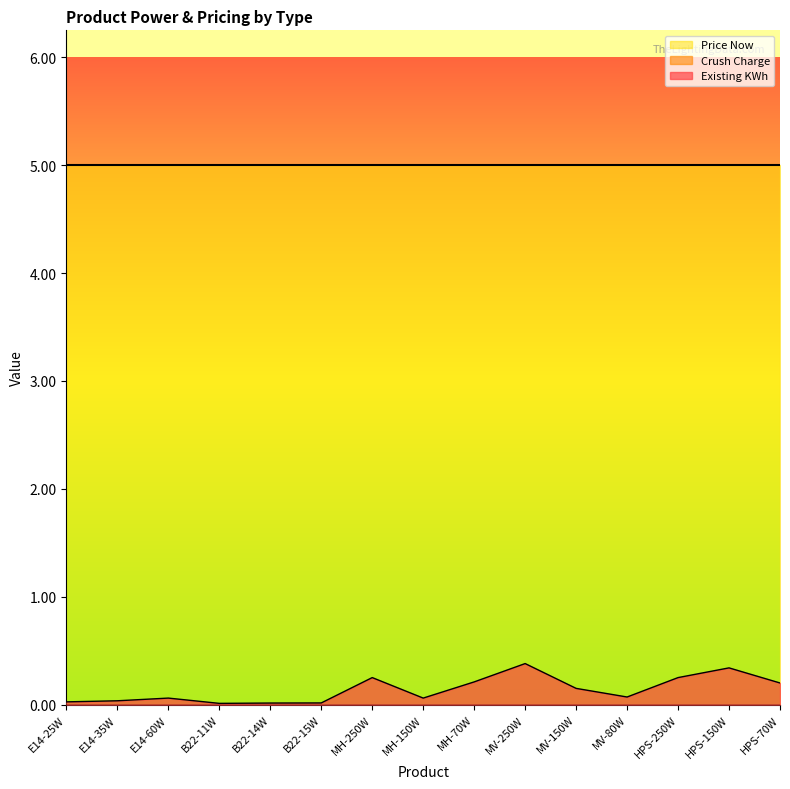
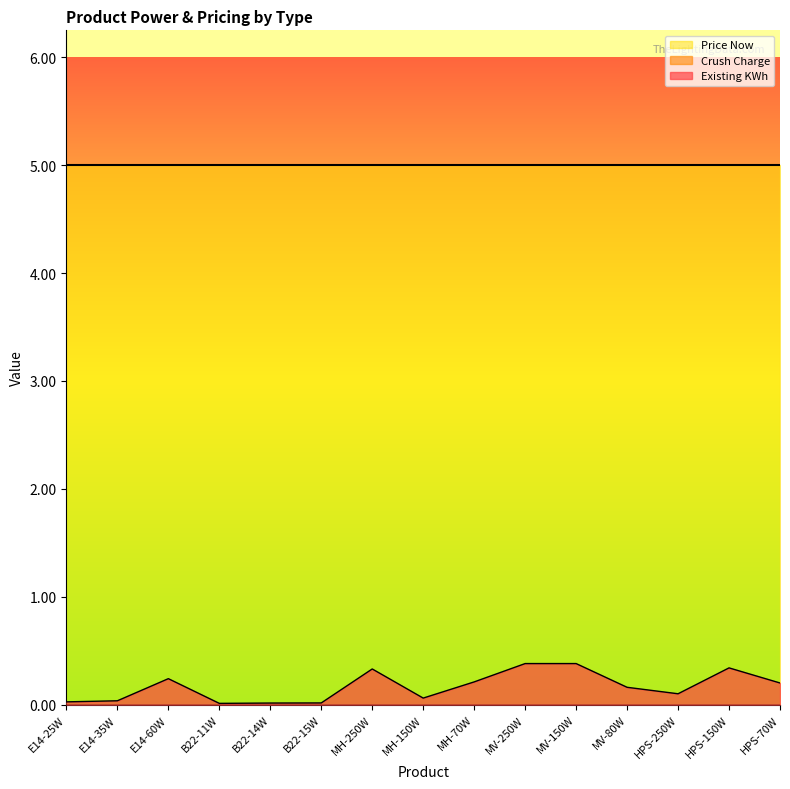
Existing KWh, E14-60W: 0.06 -> 0.24
Existing KWh, MH-250W: 0.25 -> 0.33
Existing KWh, MV-150W: 0.15 -> 0.38
Existing KWh, MV-80W: 0.07 -> 0.16
Existing KWh, HPS-250W: 0.25 -> 0.10
